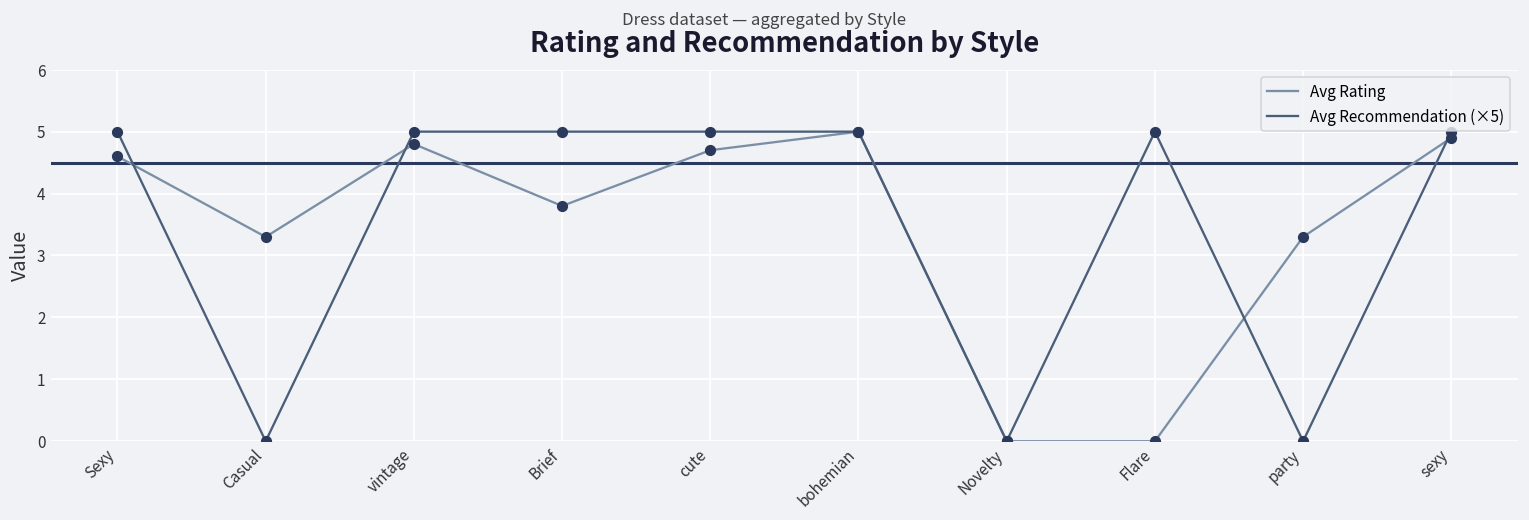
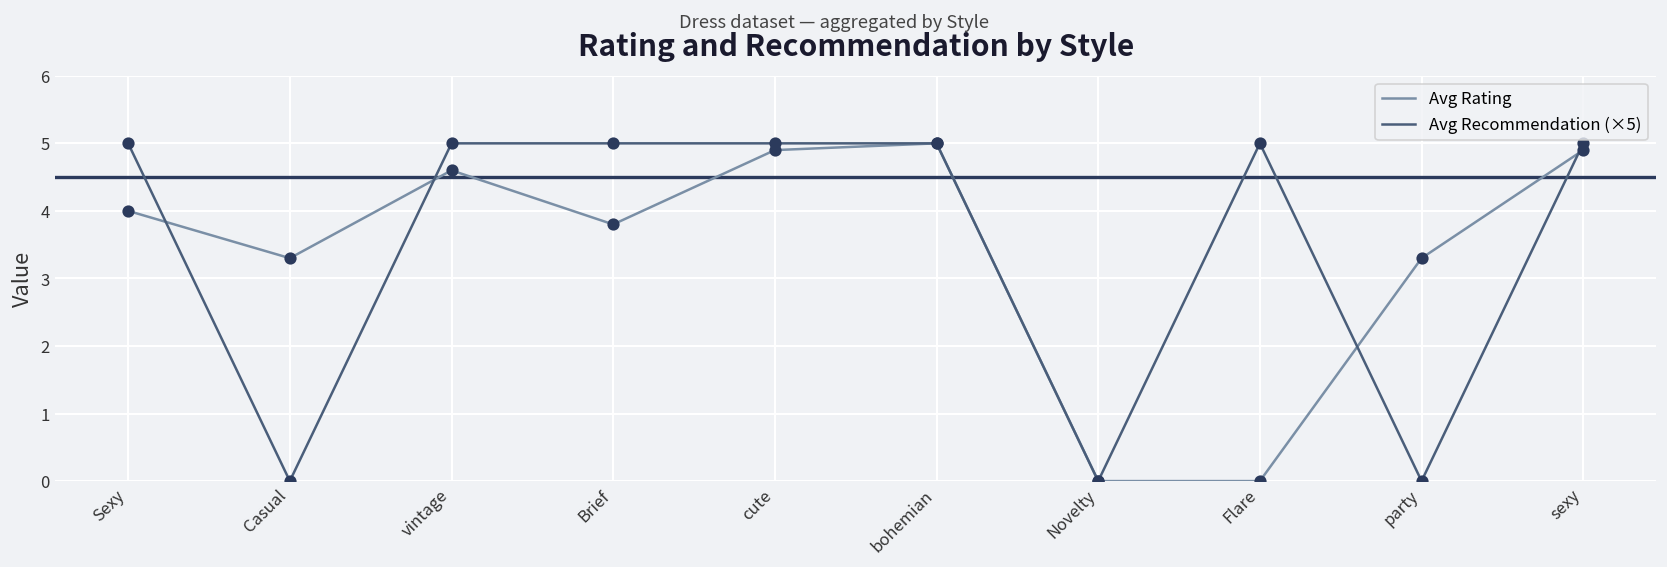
Avg Rating, Sexy: 4.6 -> 4.0
Avg Rating, vintage: 4.8 -> 4.6
Avg Rating, cute: 4.7 -> 4.9
